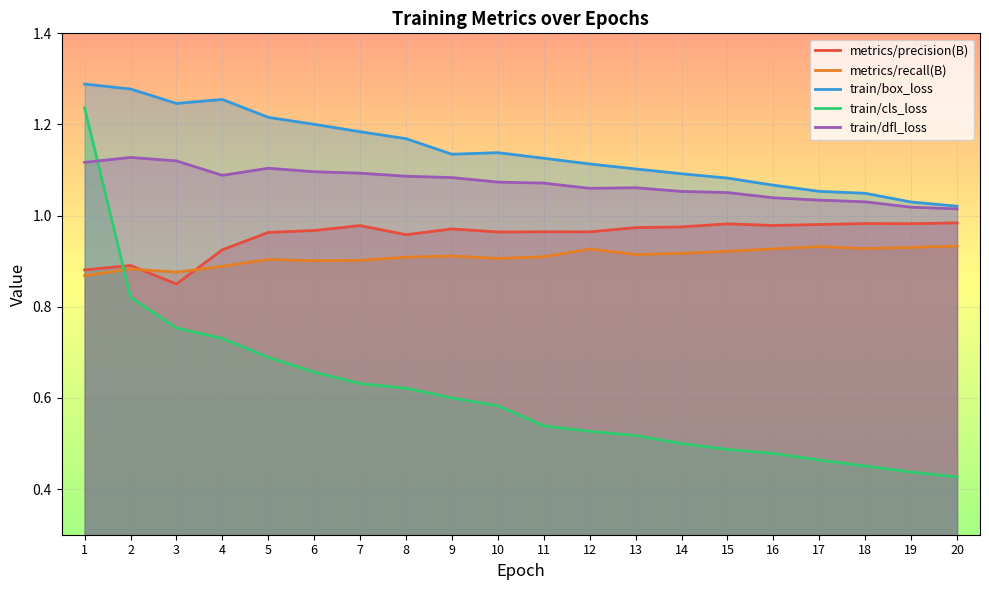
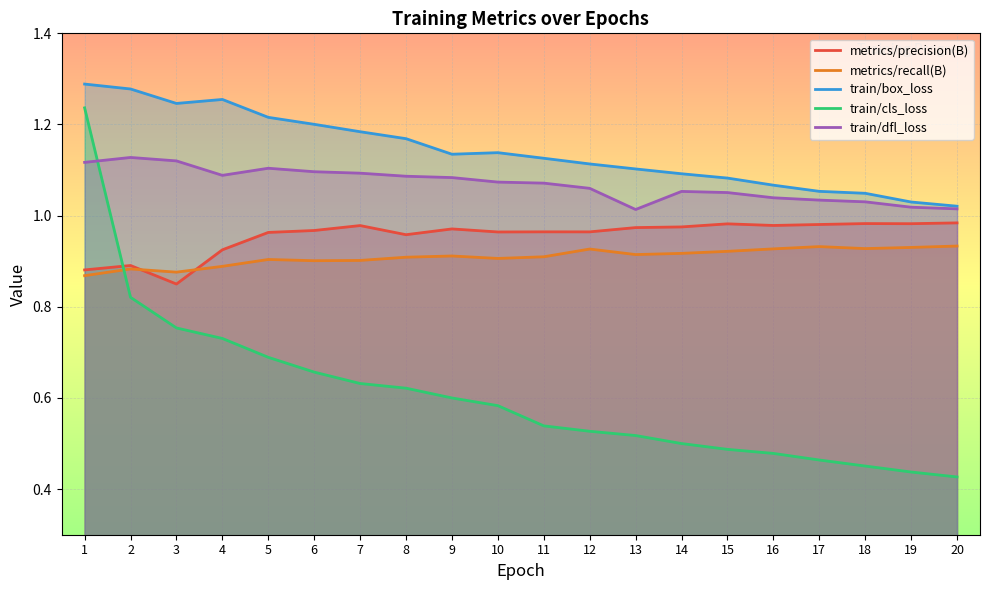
train/dfl_loss, 13: 1.06 -> 1.01
